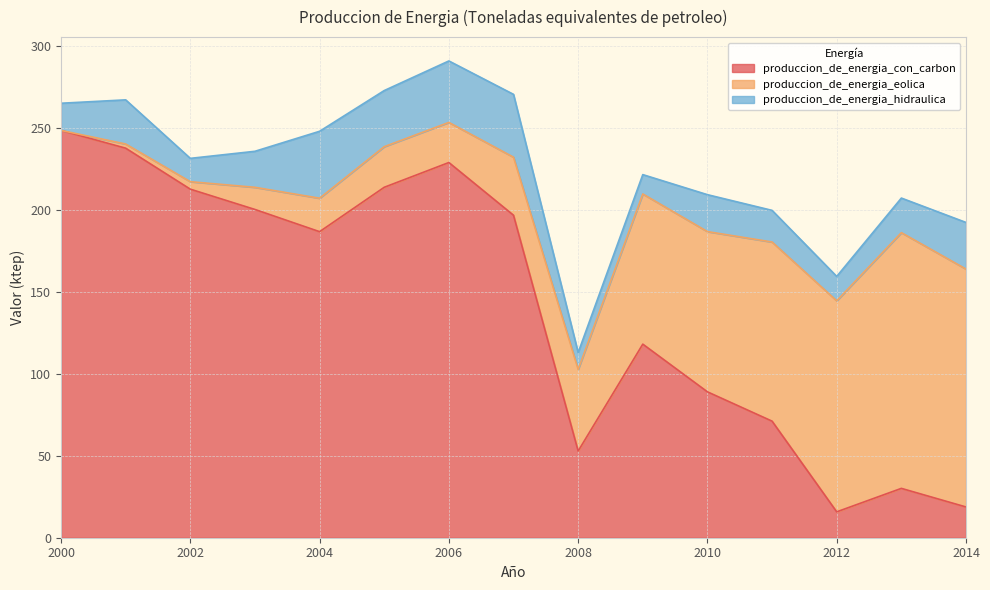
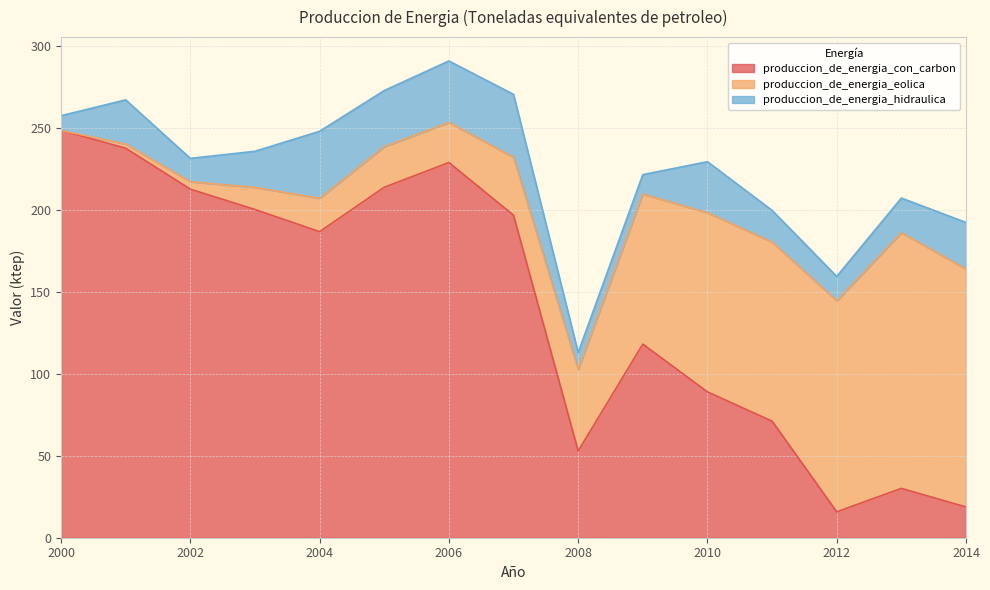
produccion_de_energia_hidraulica, 2000: 17 -> 9
produccion_de_energia_eolica, 2010: 98 -> 109
produccion_de_energia_hidraulica, 2010: 23 -> 31
